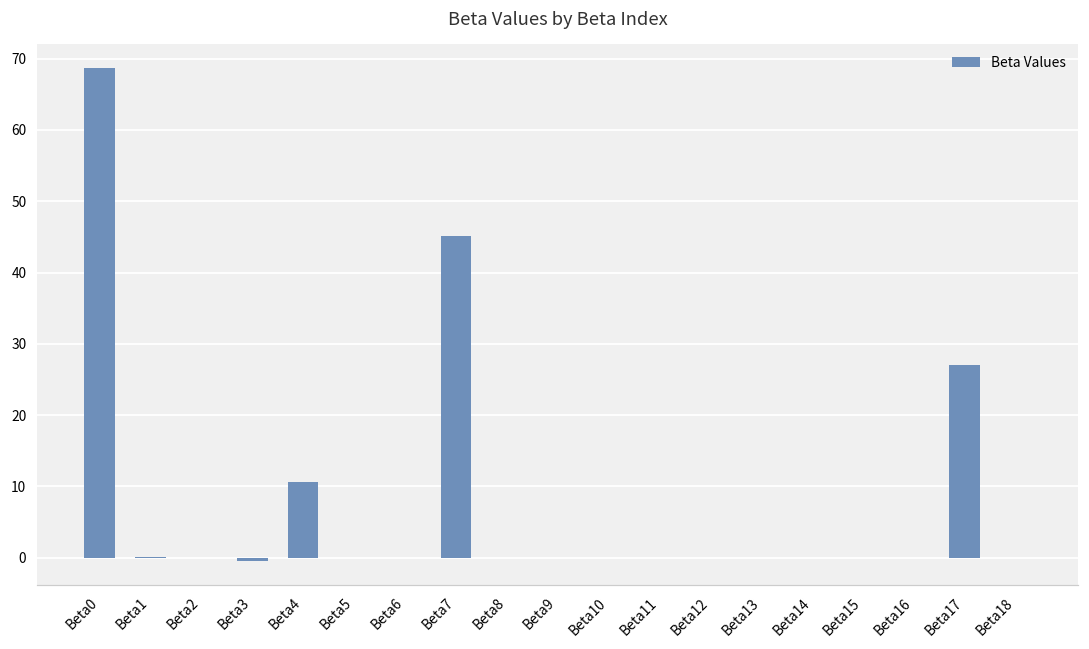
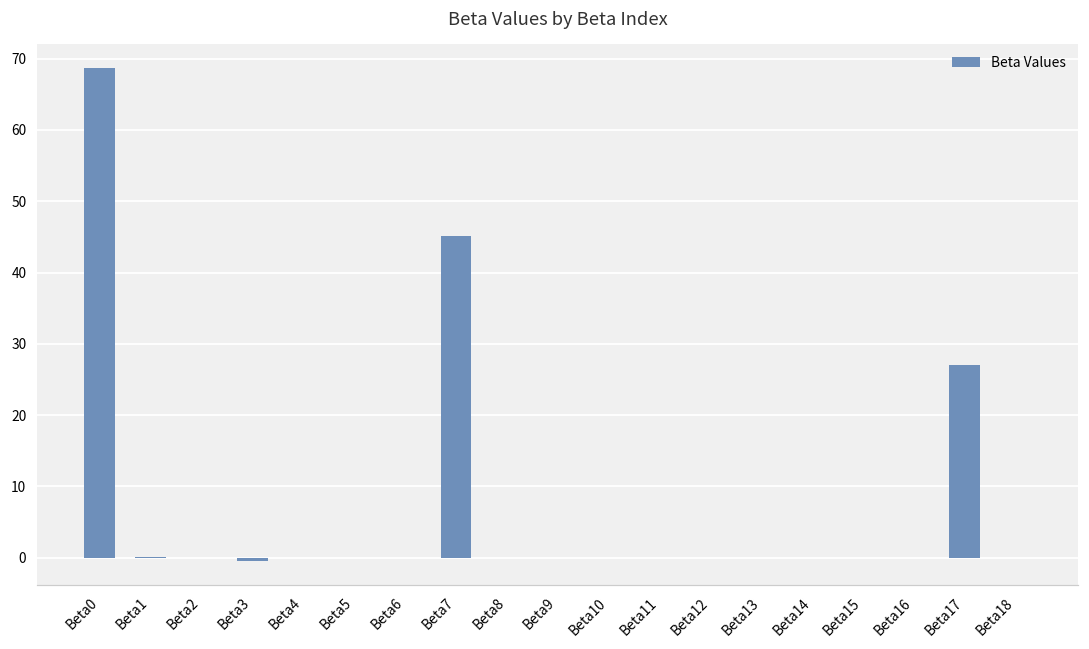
Beta4: 11 -> 0
